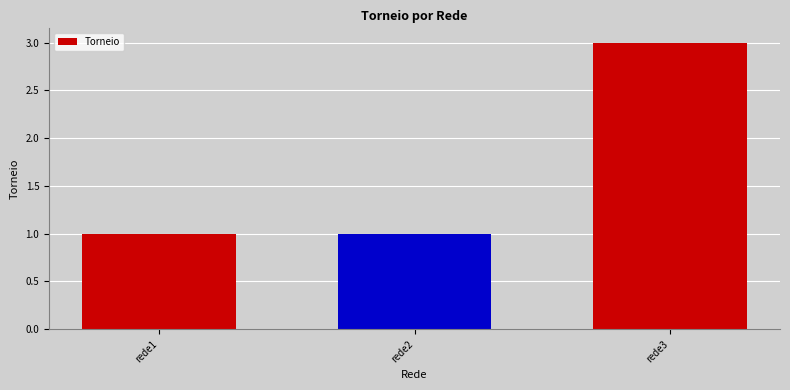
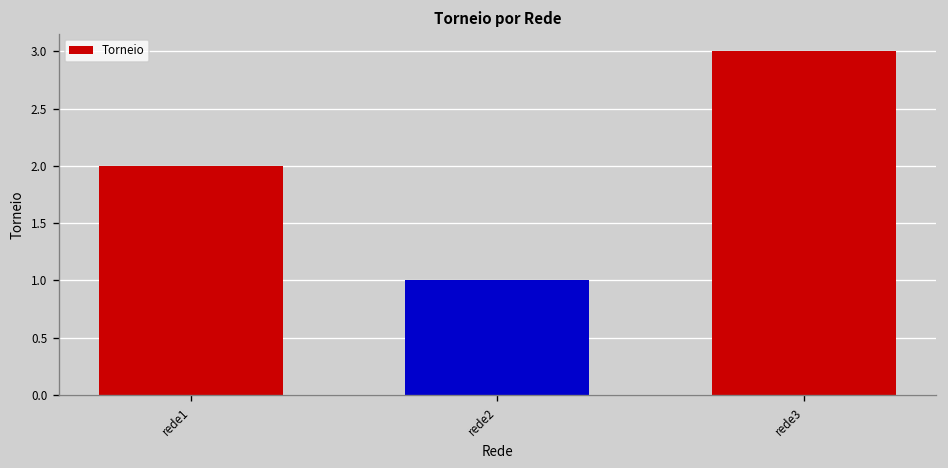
rede1: 1 -> 2
